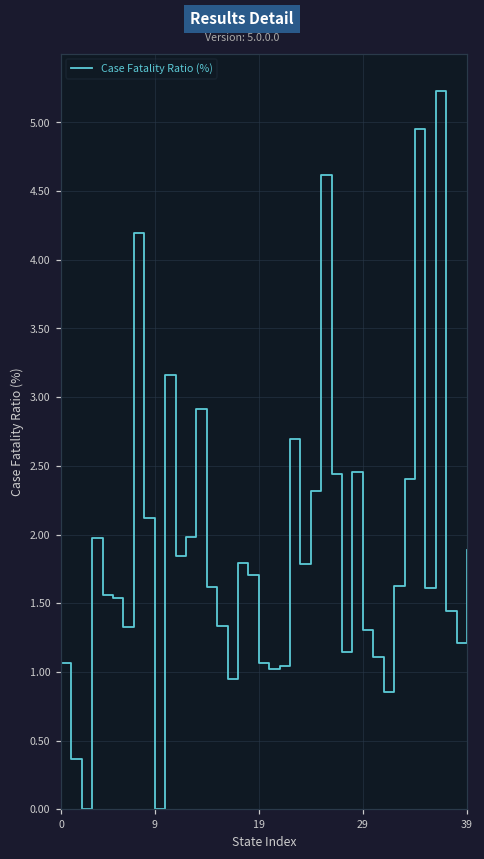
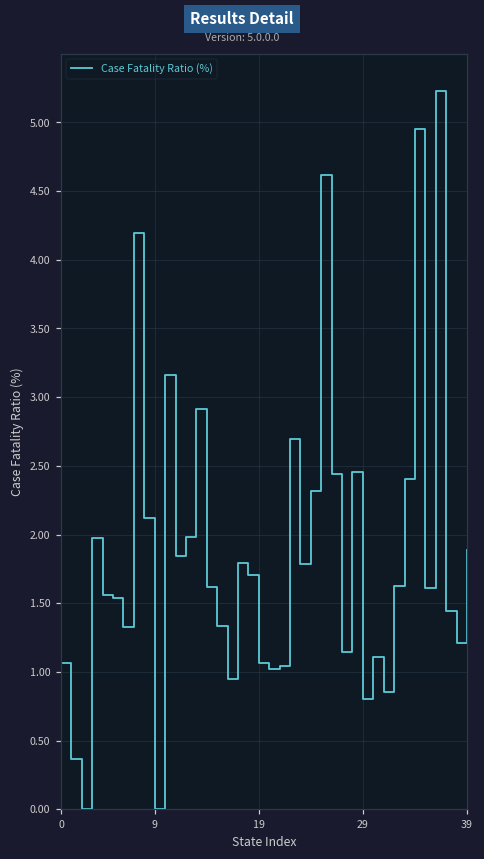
29: 1.31 -> 0.80
